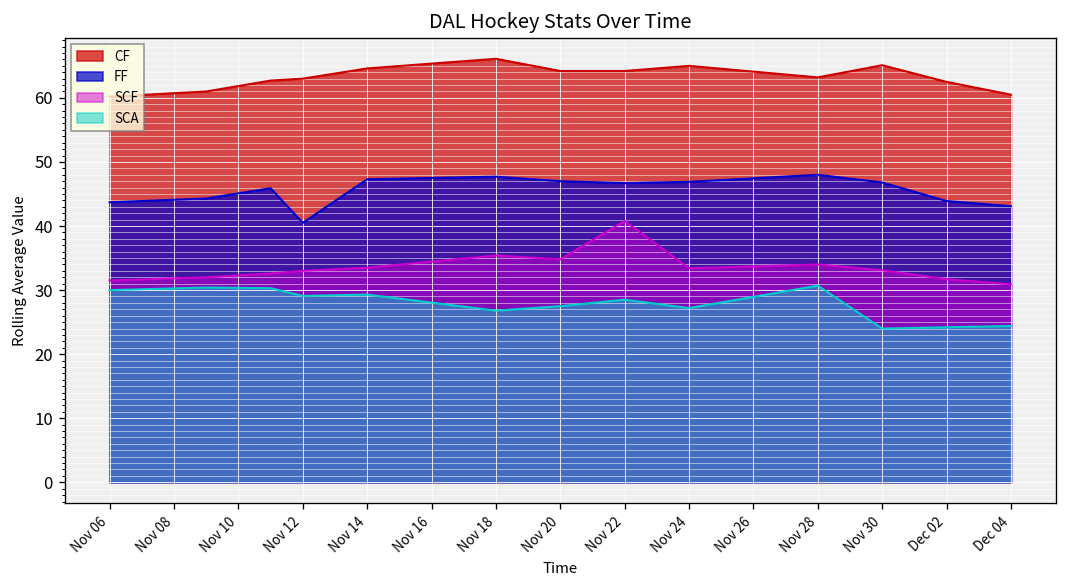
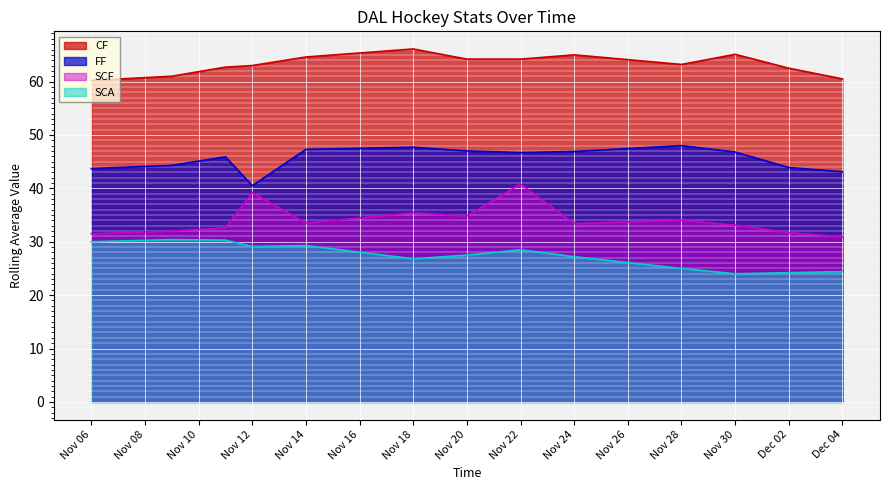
SCF, Nov 12: 33 -> 39
SCA, Nov 28: 31 -> 25
